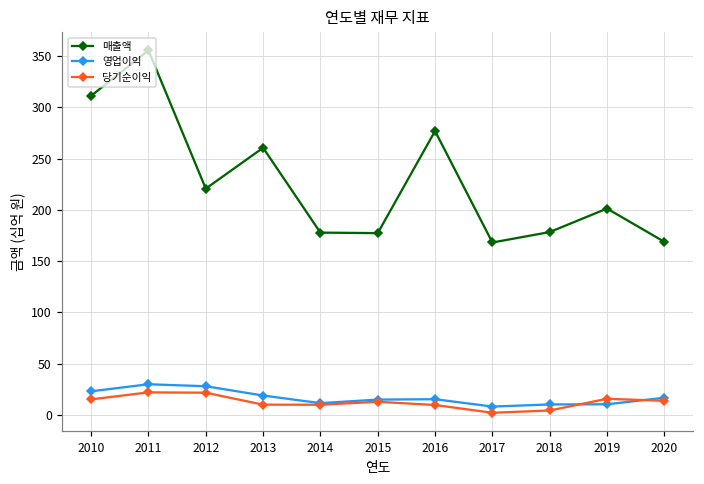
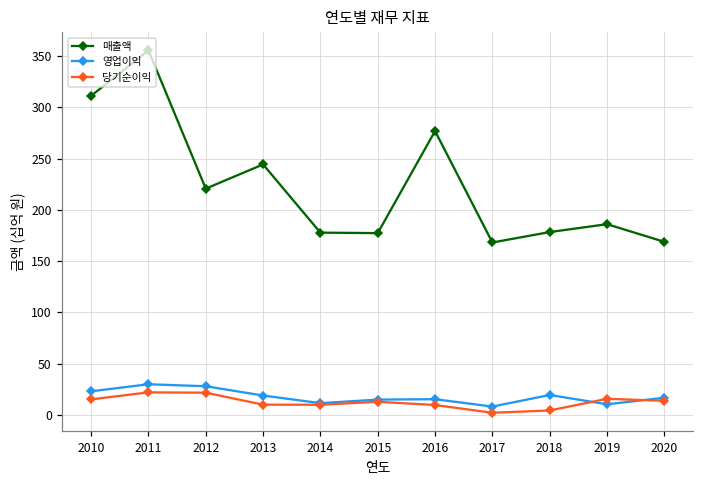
매출액, 2013: 260 -> 240
영업이익, 2018: 10 -> 20
매출액, 2019: 200 -> 190
